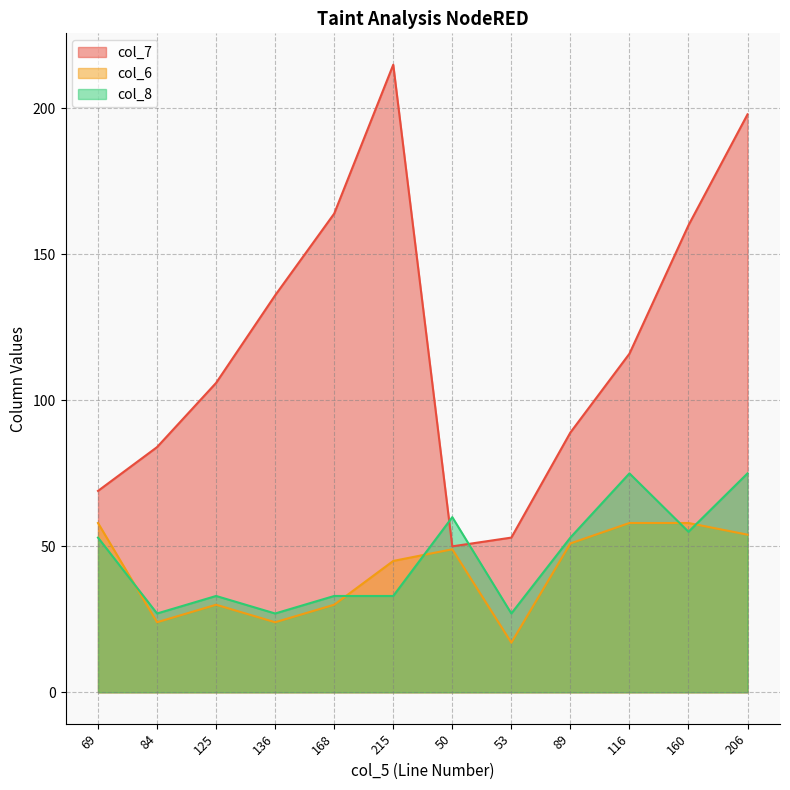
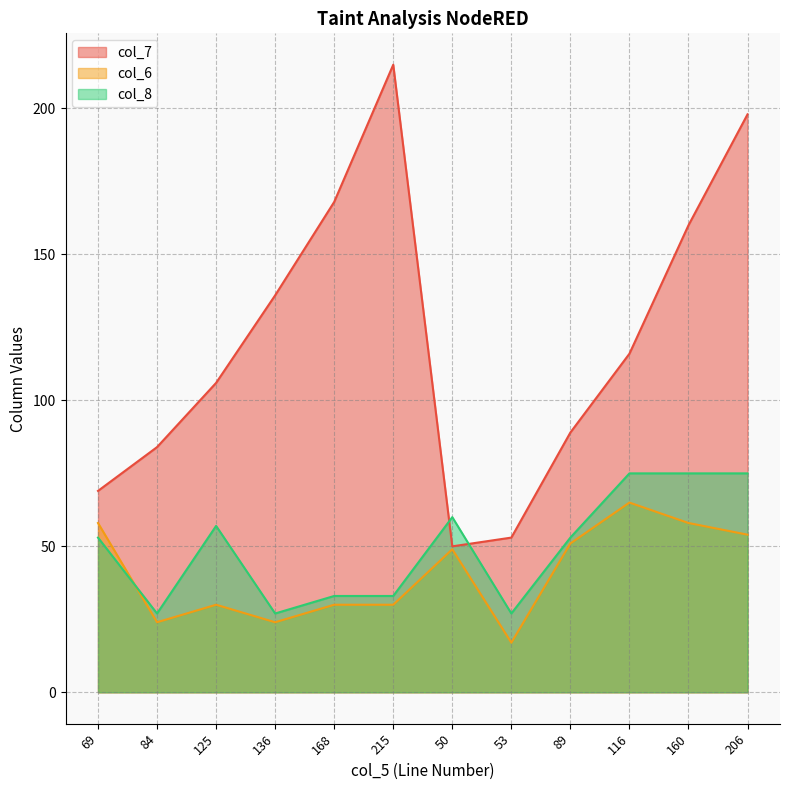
col_8, 125: 33 -> 57
col_7, 168: 164 -> 168
col_6, 215: 45 -> 30
col_6, 116: 58 -> 65
col_8, 160: 55 -> 75
